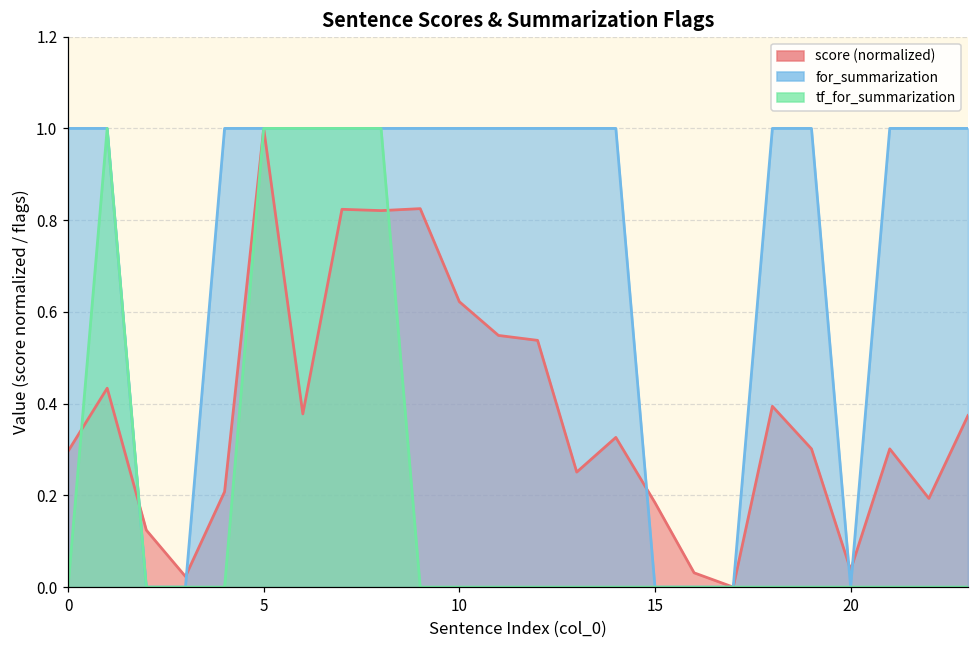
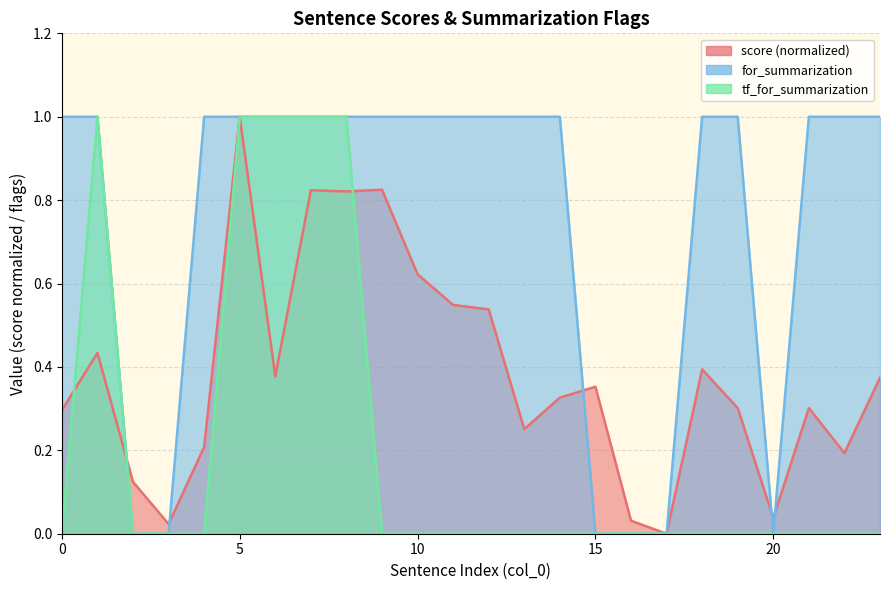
score (normalized), 15: 0.18 -> 0.35
